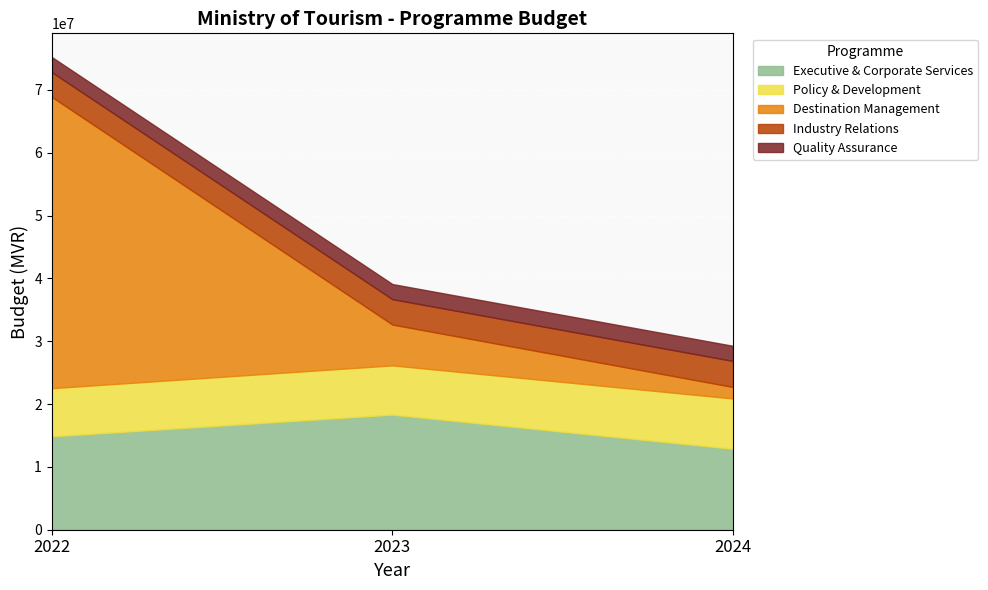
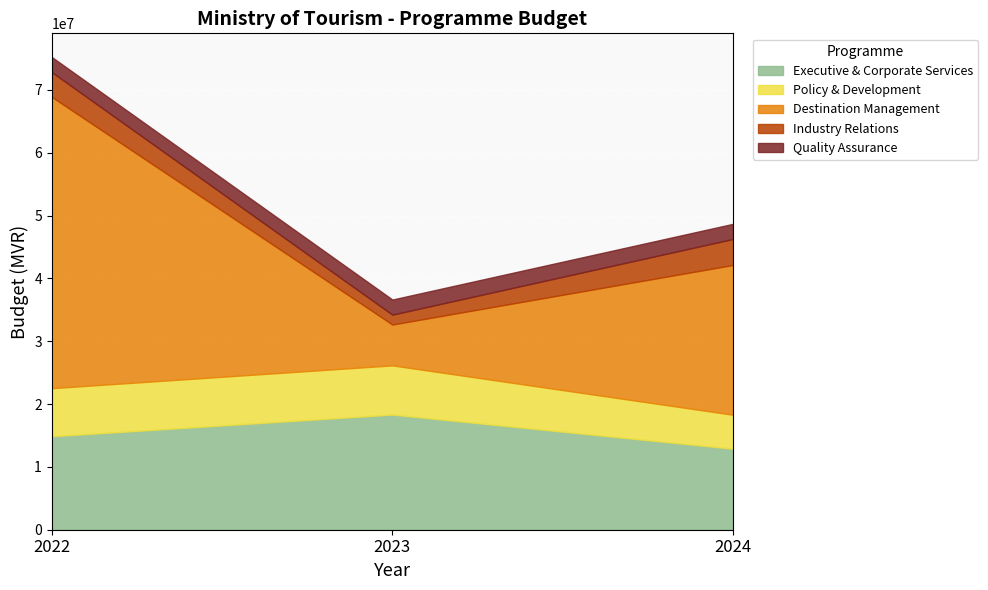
Industry Relations, 2023: 4000000 -> 2000000
Policy & Development, 2024: 8000000 -> 5000000
Destination Management, 2024: 2000000 -> 24000000
